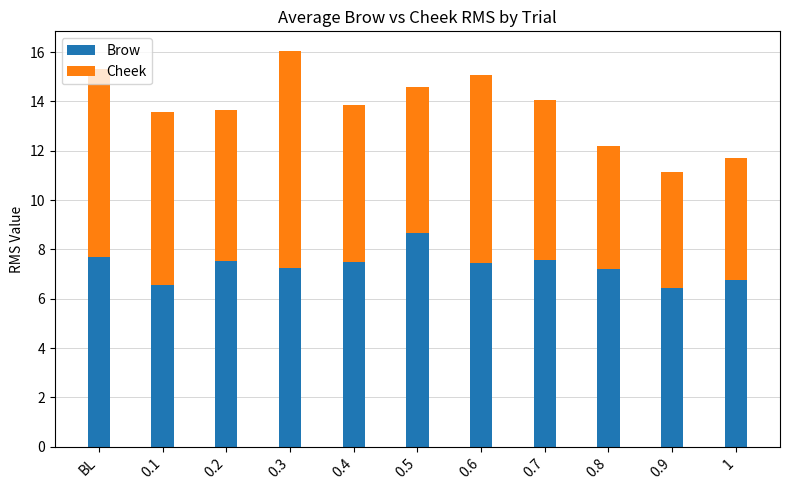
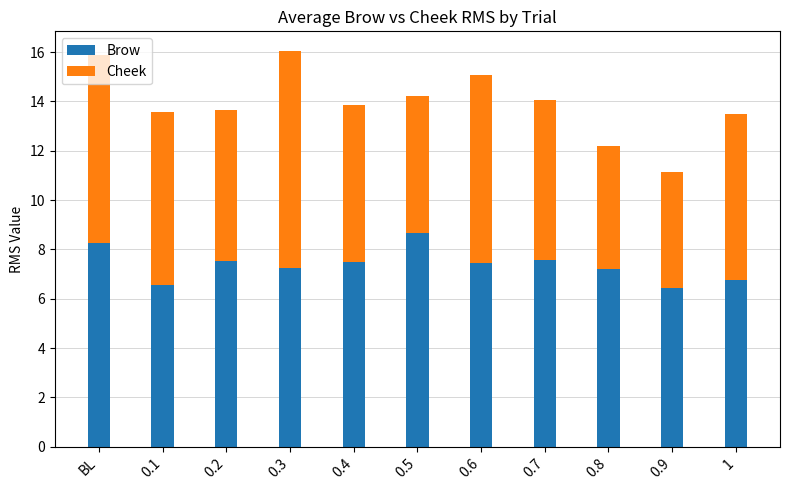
Brow, BL: 7.7 -> 8.3
Cheek, 0.5: 5.9 -> 5.6
Cheek, 1: 4.9 -> 6.7
